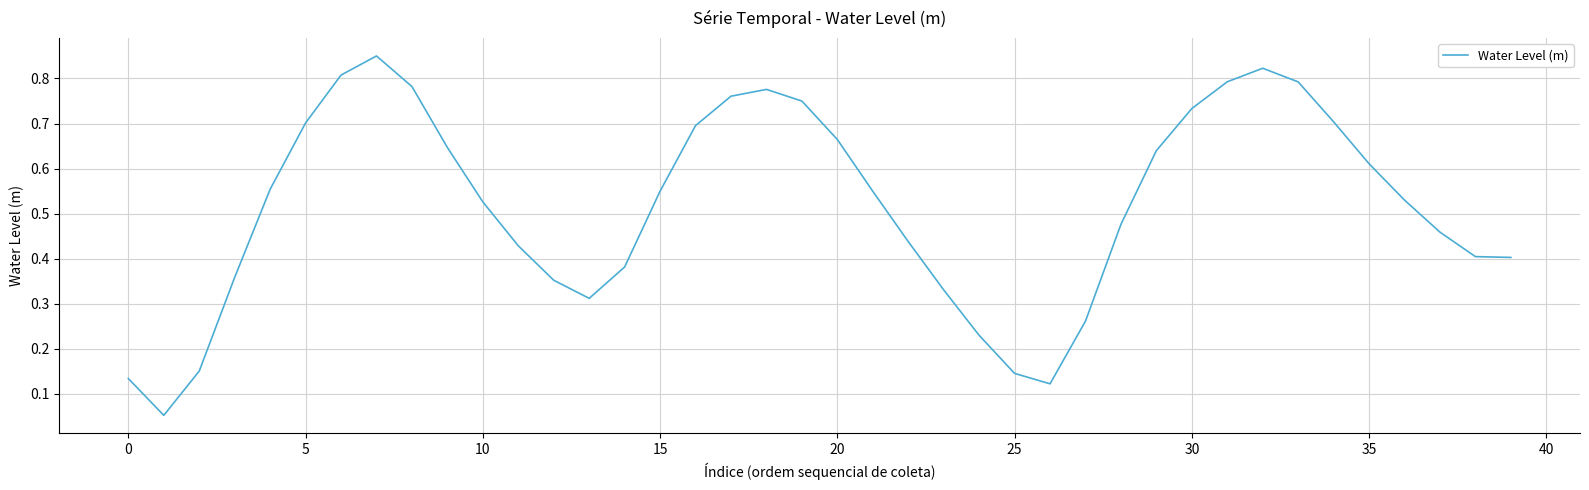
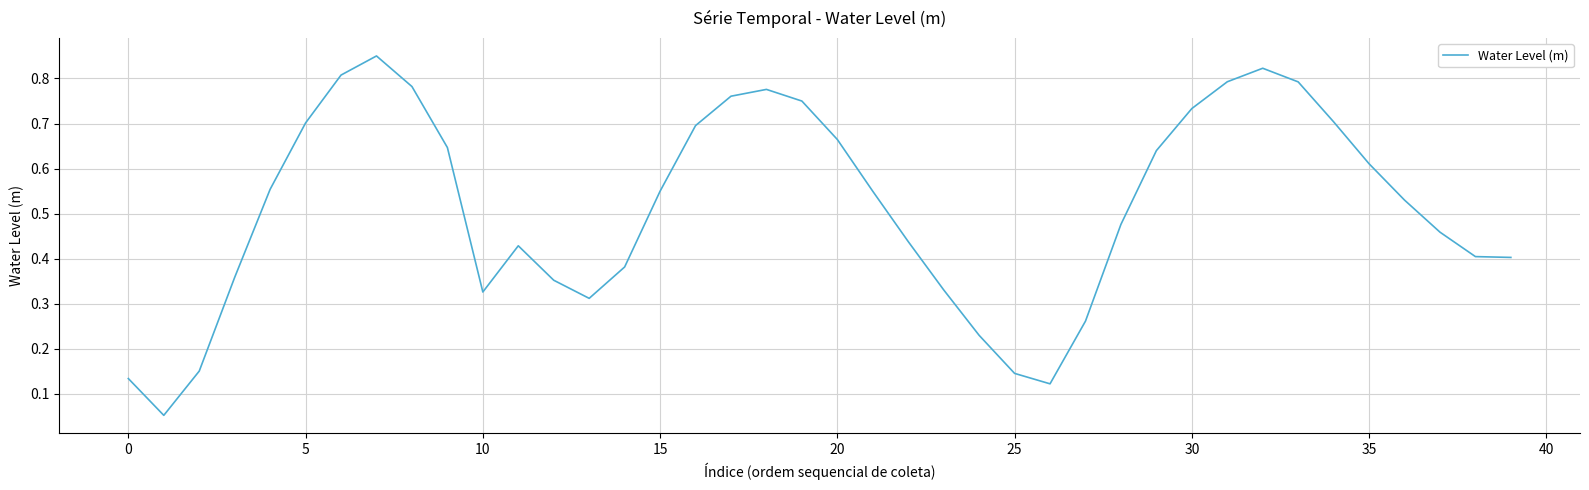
10: 0.53 -> 0.33
